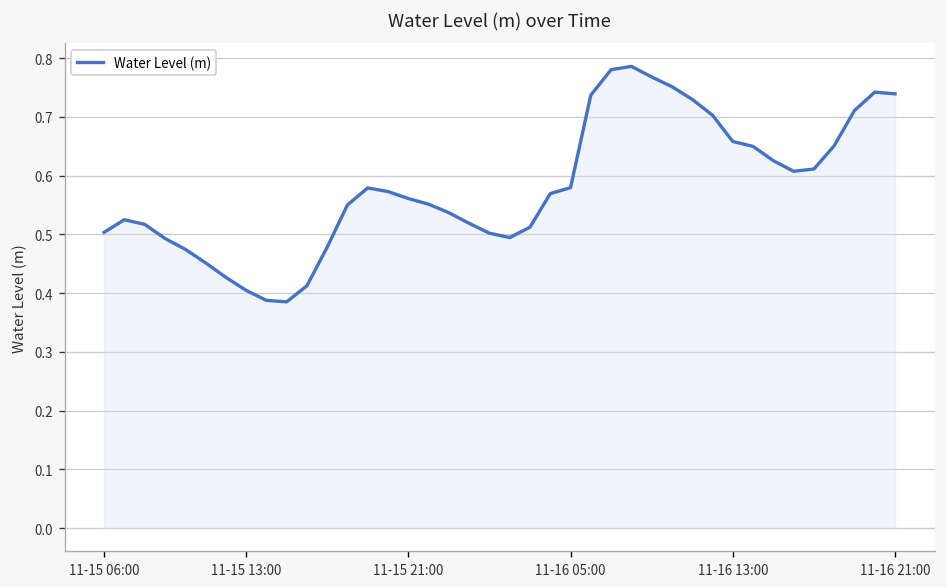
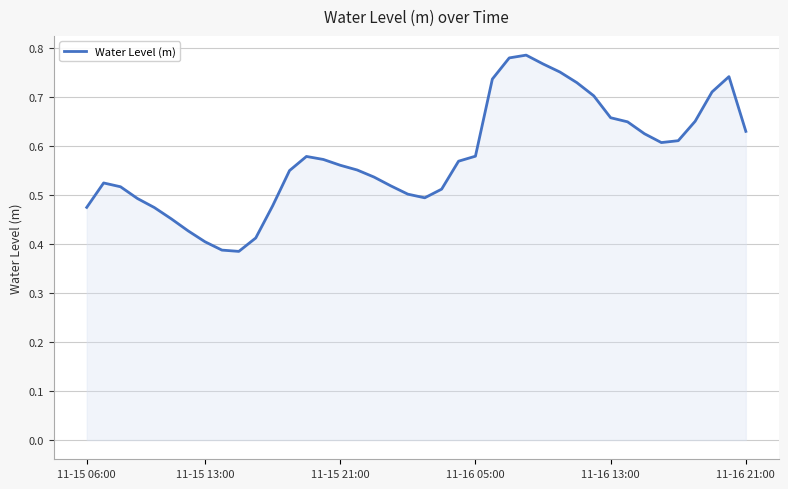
11-15 06:00: 0.50 -> 0.48
11-16 21:00: 0.74 -> 0.63
